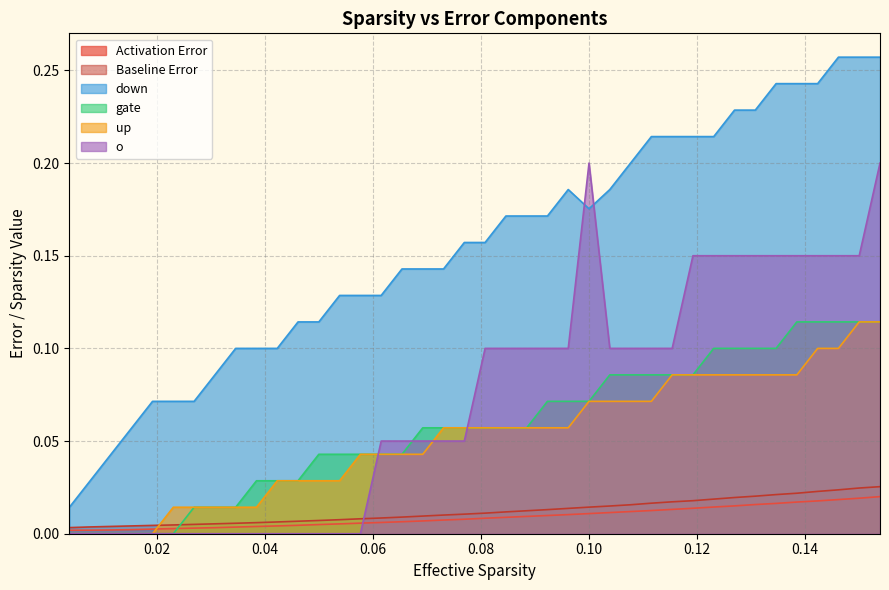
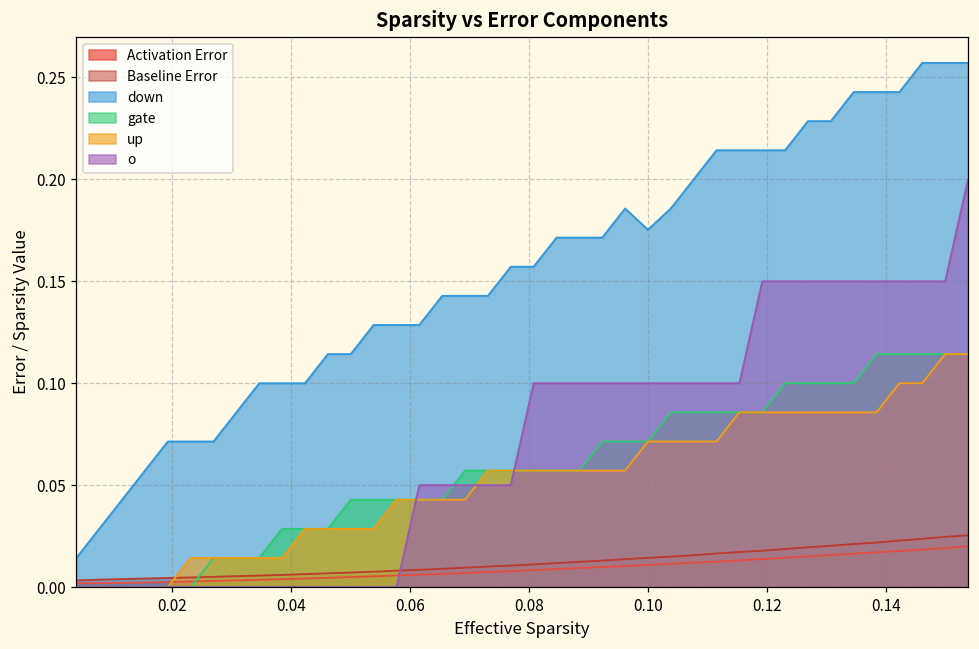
o, 0.10: 0.2 -> 0.1
